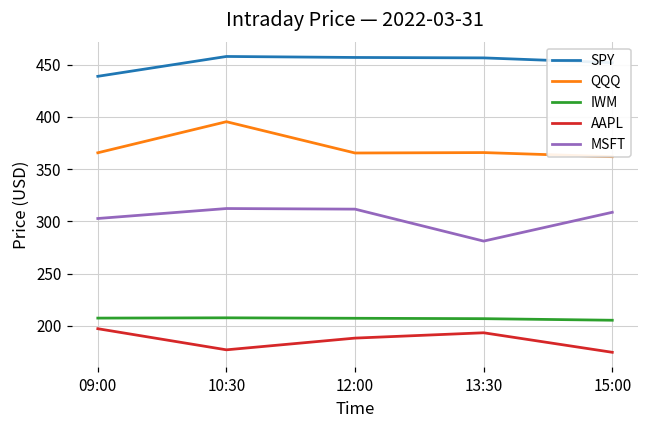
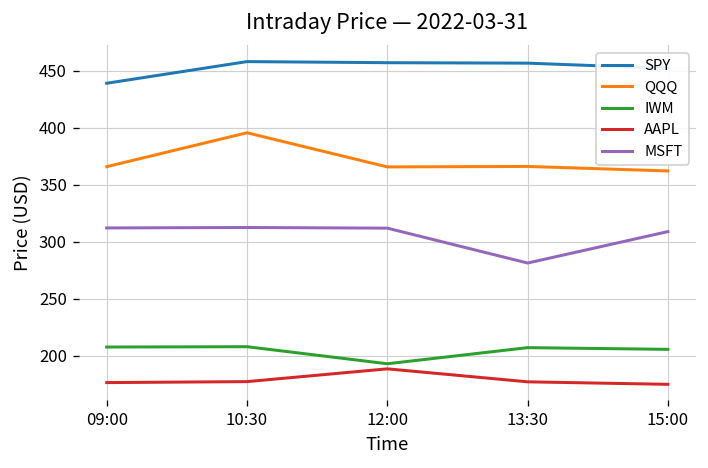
AAPL, 09:00: 200 -> 180
MSFT, 09:00: 300 -> 310
IWM, 12:00: 210 -> 190
AAPL, 13:30: 190 -> 180
